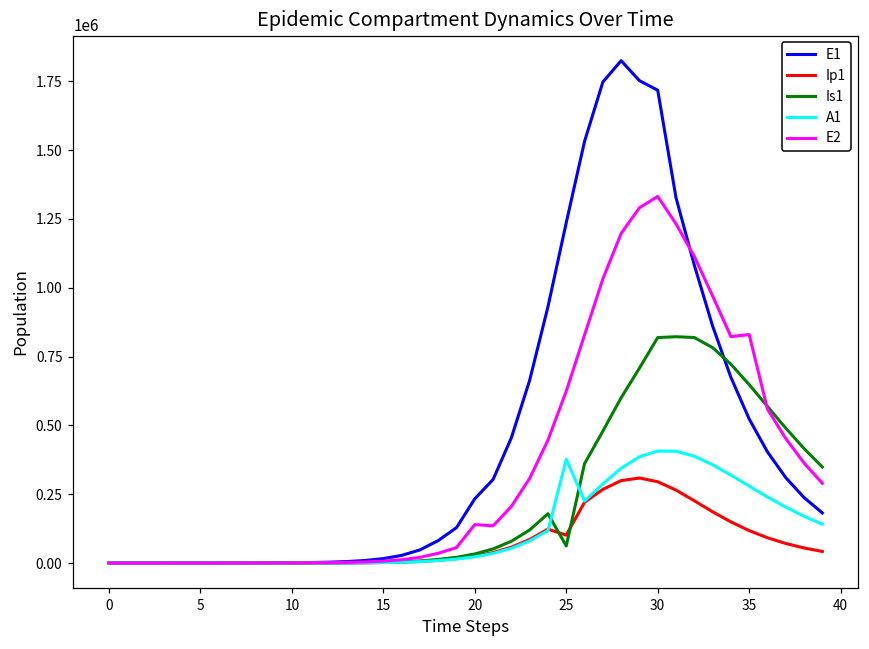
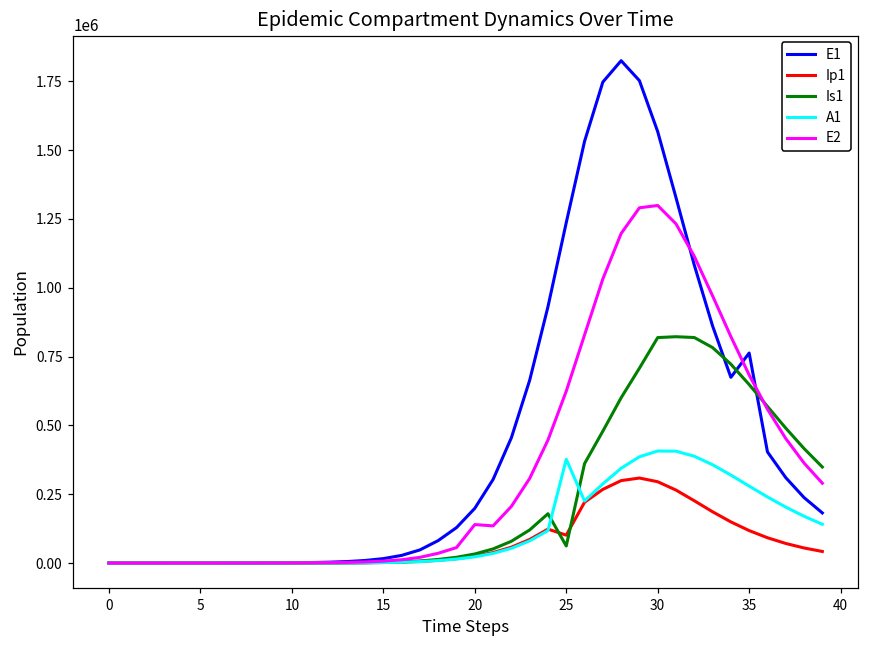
E1, 20: 230000 -> 200000
E1, 30: 1720000 -> 1570000
E2, 30: 1330000 -> 1300000
E1, 35: 520000 -> 760000
E2, 35: 830000 -> 680000
